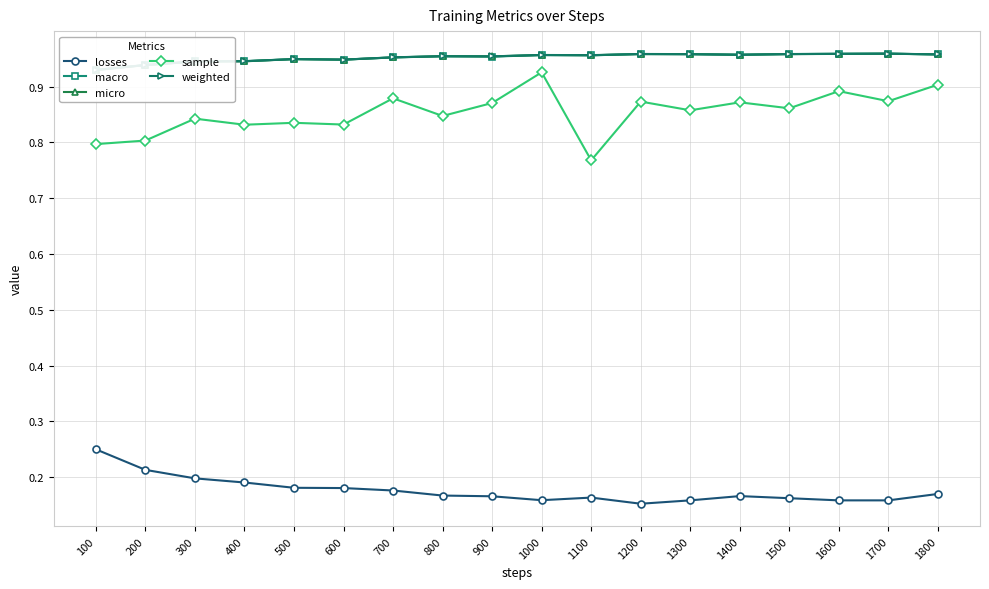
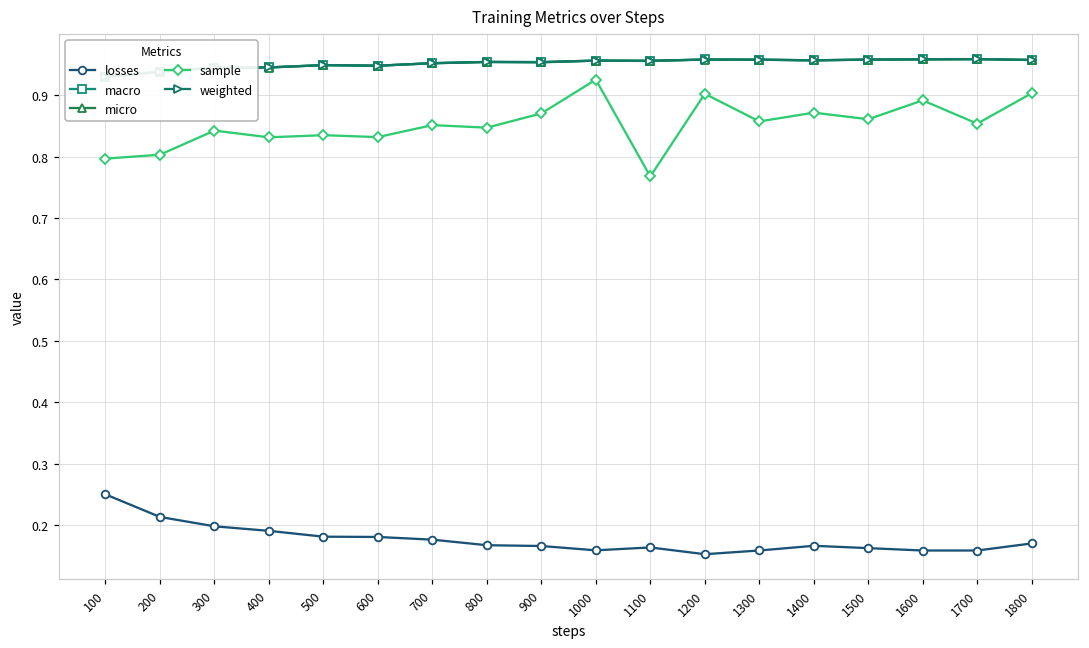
sample, 700: 0.88 -> 0.85
sample, 1200: 0.87 -> 0.90
sample, 1700: 0.87 -> 0.85
